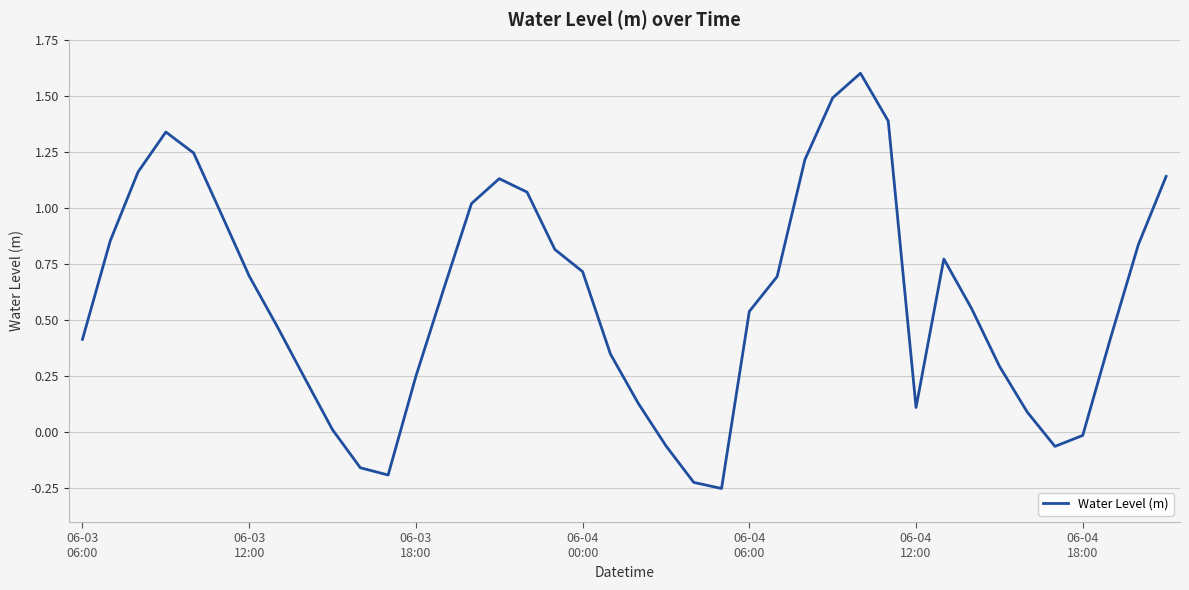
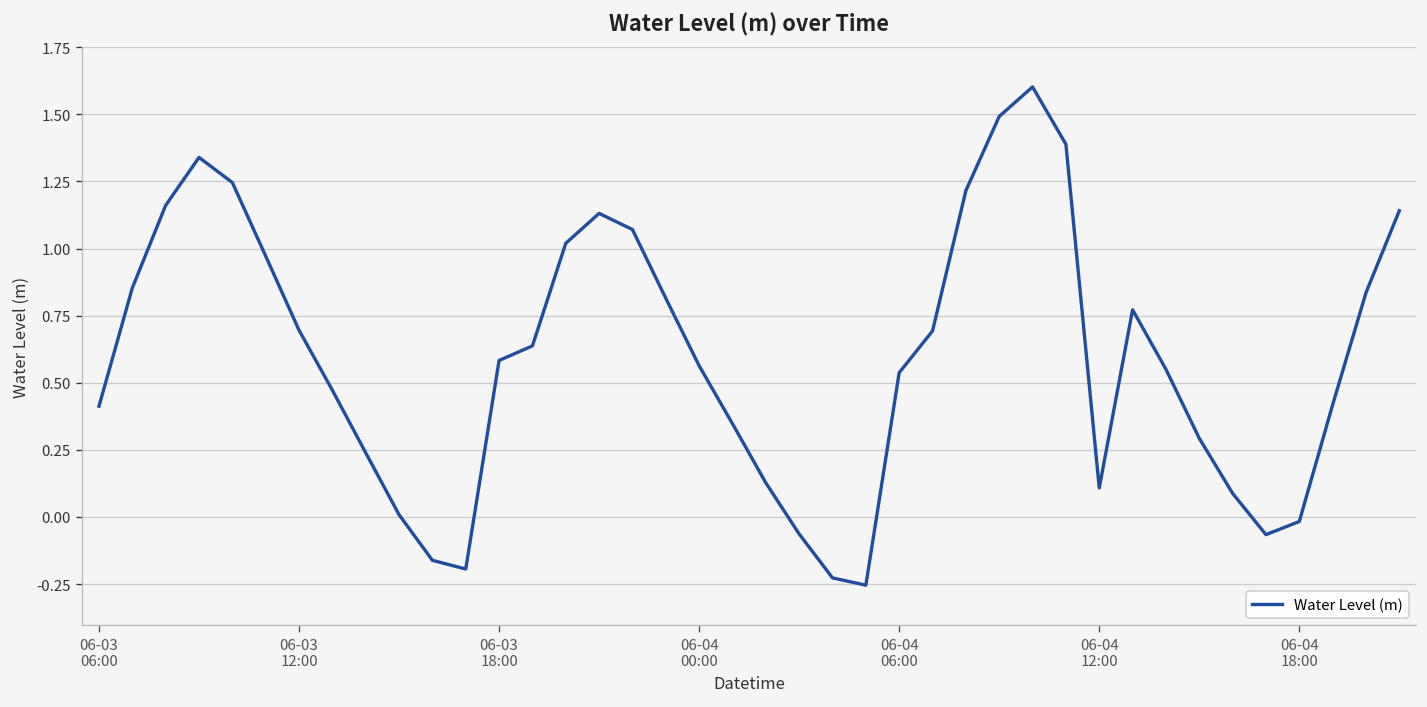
06-03 18:00: 0.25 -> 0.58
06-04 00:00: 0.72 -> 0.56
